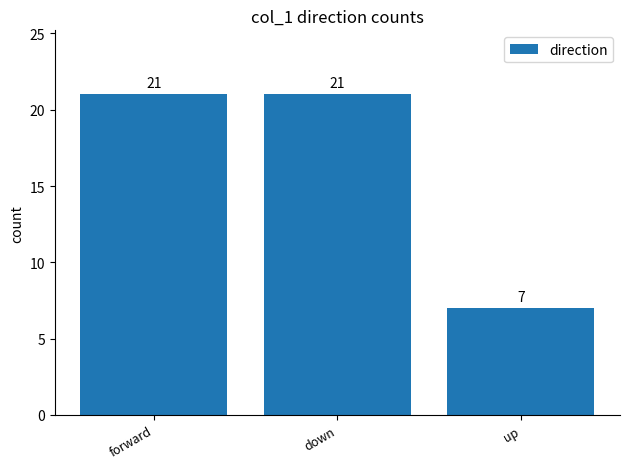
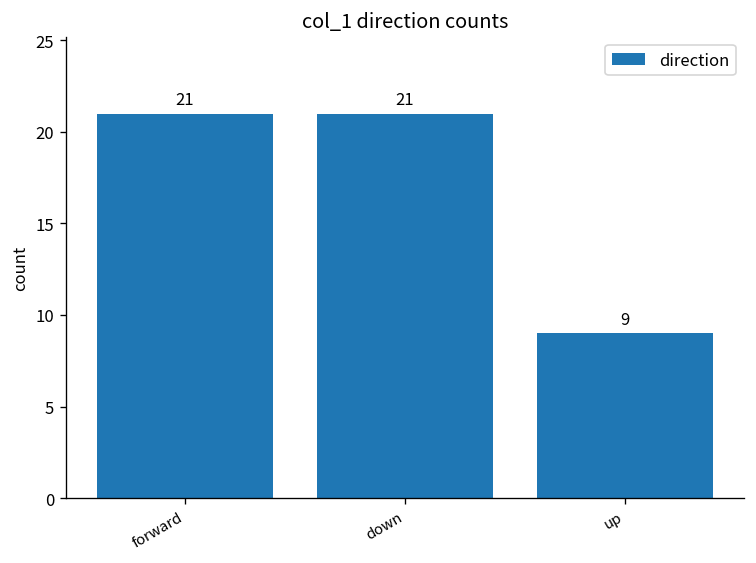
up: 7 -> 9
